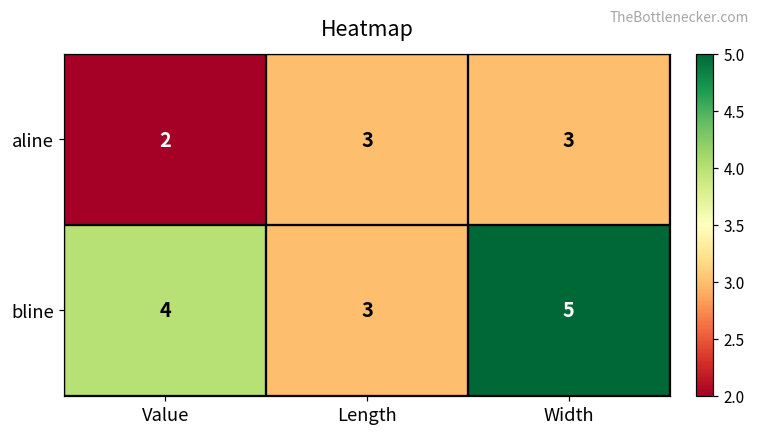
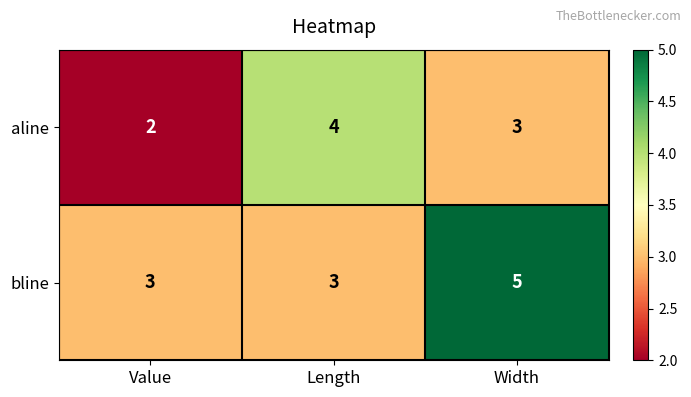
aline, Length: 3 -> 4
bline, Value: 4 -> 3
